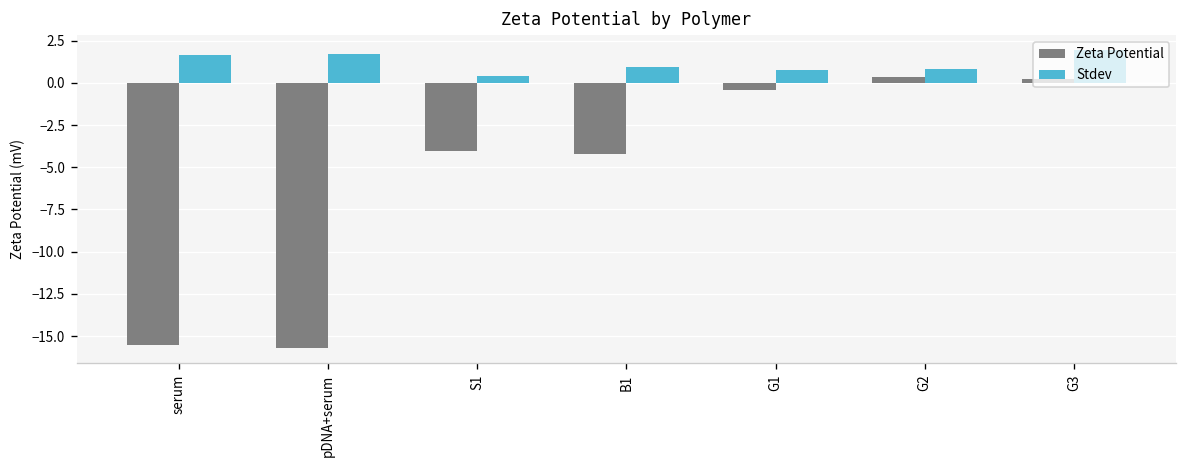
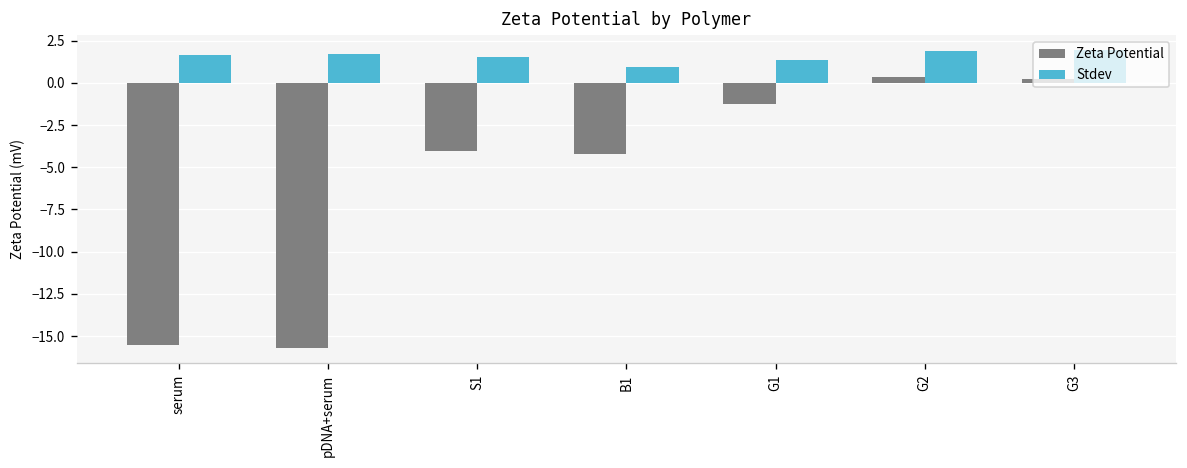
Stdev, S1: 0.4 -> 1.6
Zeta Potential, G1: -0.4 -> -1.2
Stdev, G1: 0.8 -> 1.4
Stdev, G2: 0.8 -> 1.9
